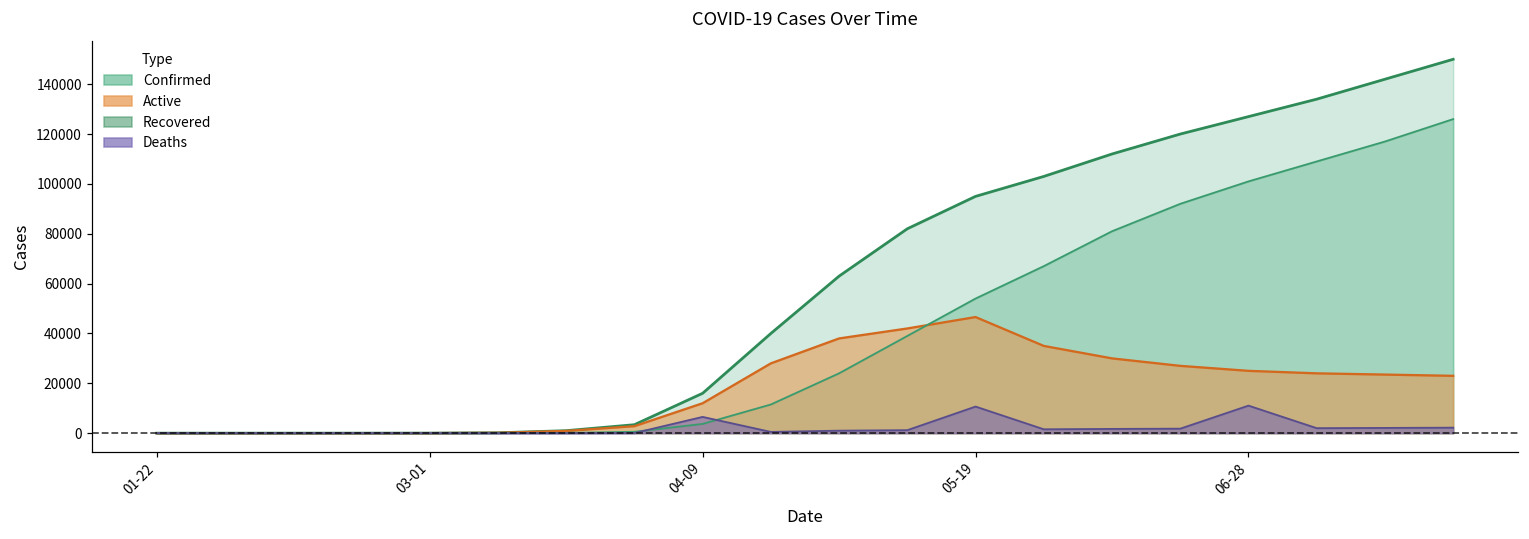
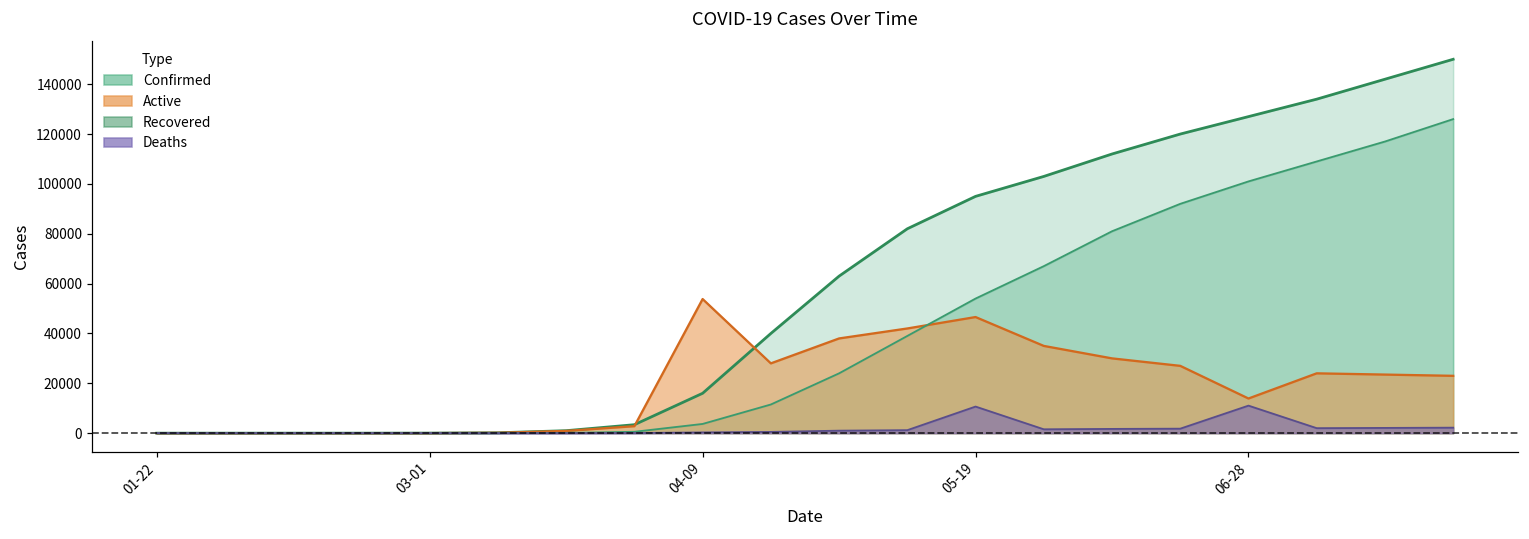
Active, 04-09: 12000 -> 54000
Deaths, 04-09: 7000 -> 0
Active, 06-28: 25000 -> 14000
